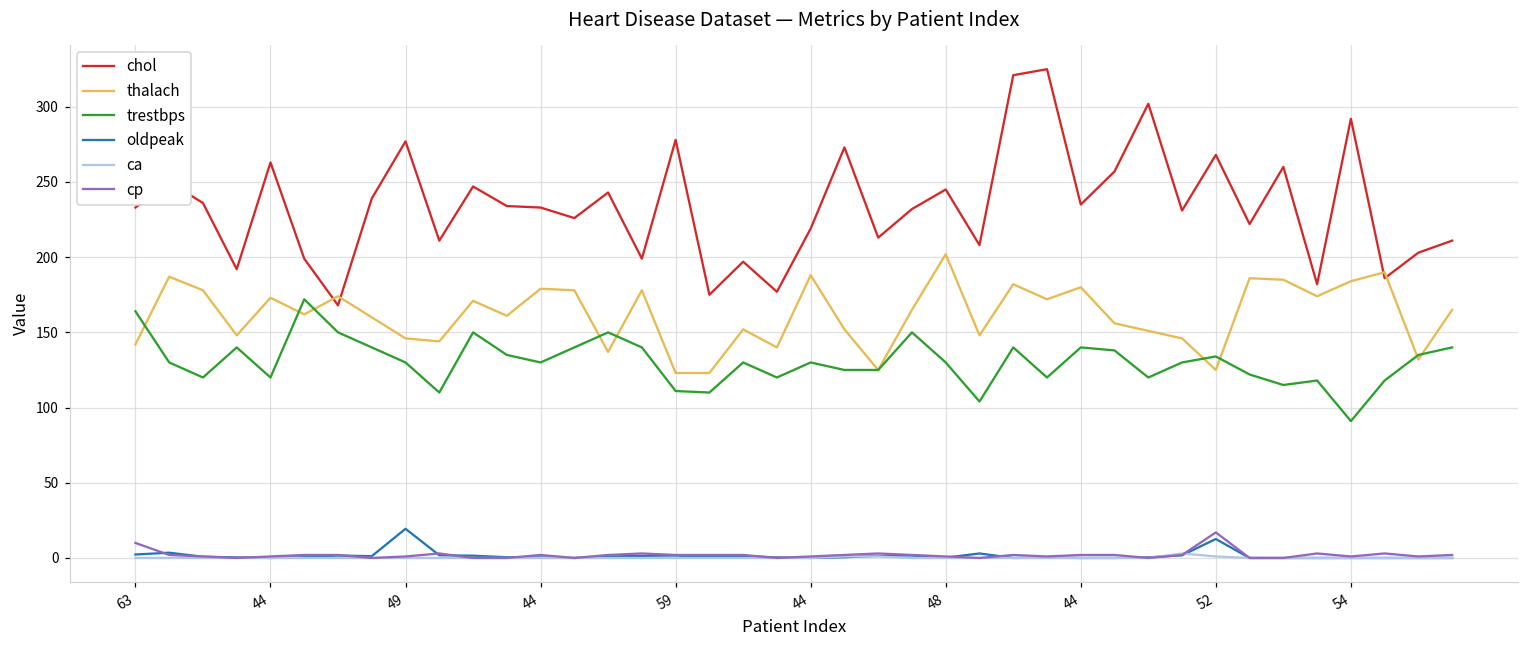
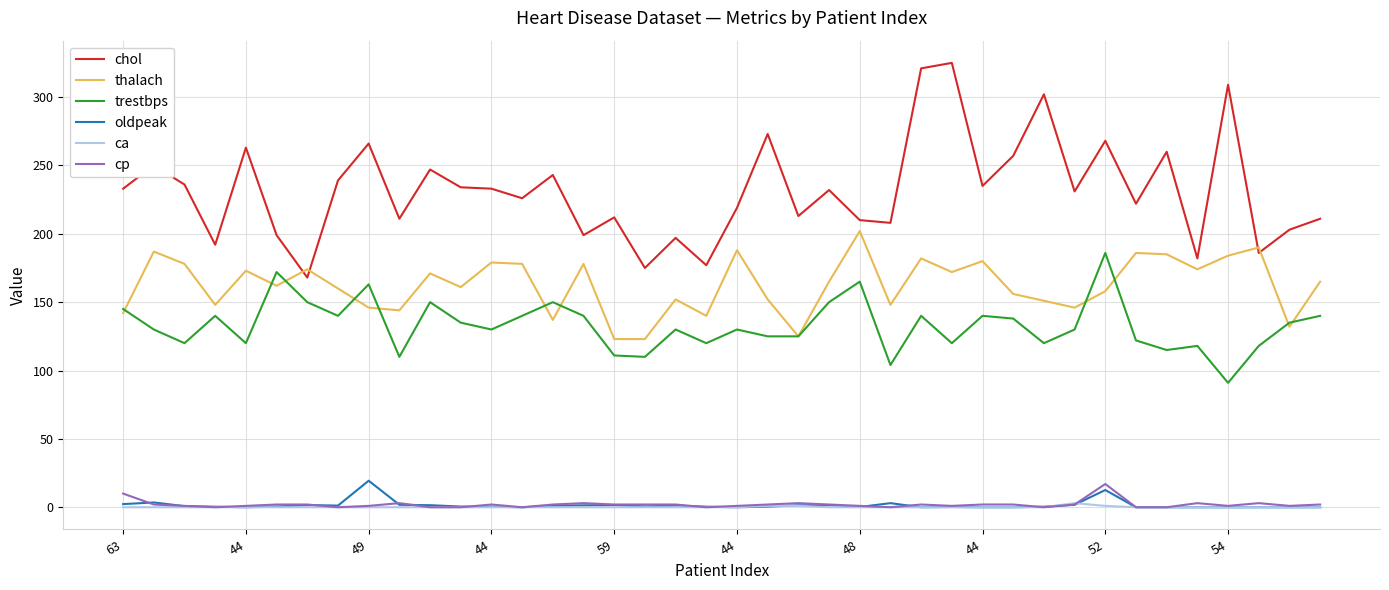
trestbps, 63: 164 -> 145
chol, 49: 277 -> 266
trestbps, 49: 130 -> 163
chol, 59: 278 -> 212
chol, 48: 245 -> 210
trestbps, 48: 130 -> 165
thalach, 52: 125 -> 158
trestbps, 52: 134 -> 186
chol, 54: 292 -> 309
